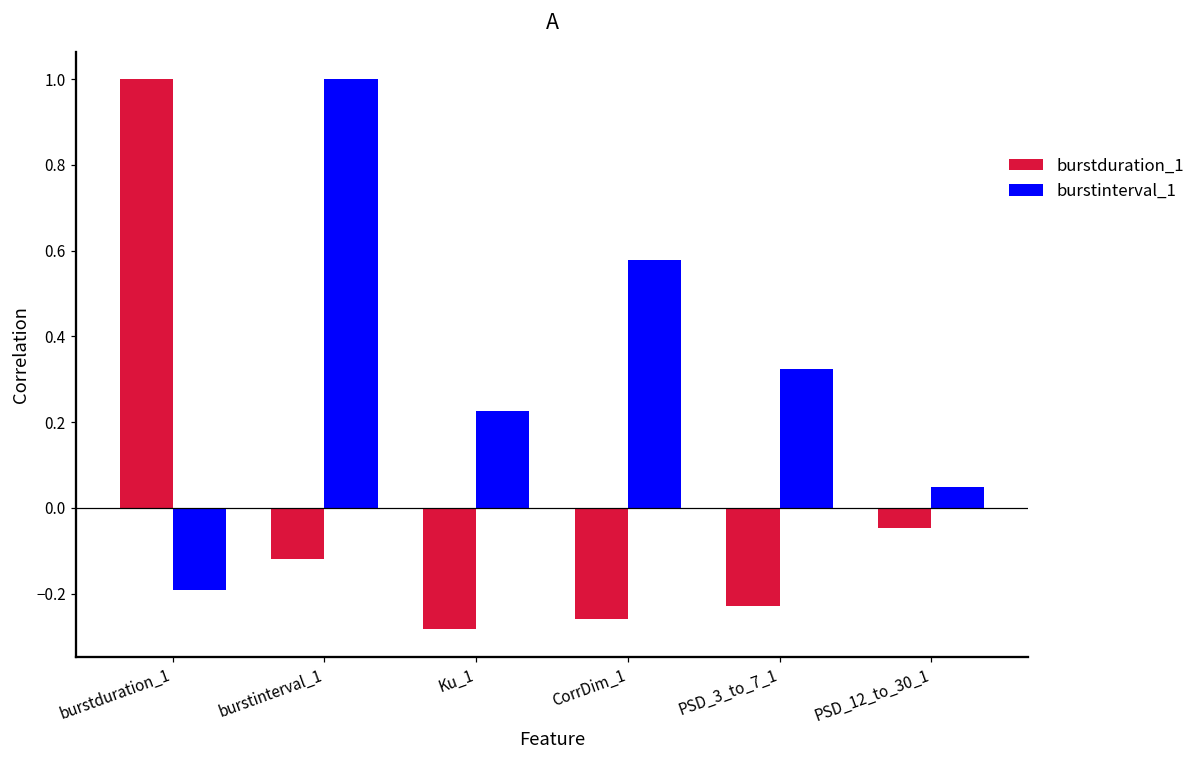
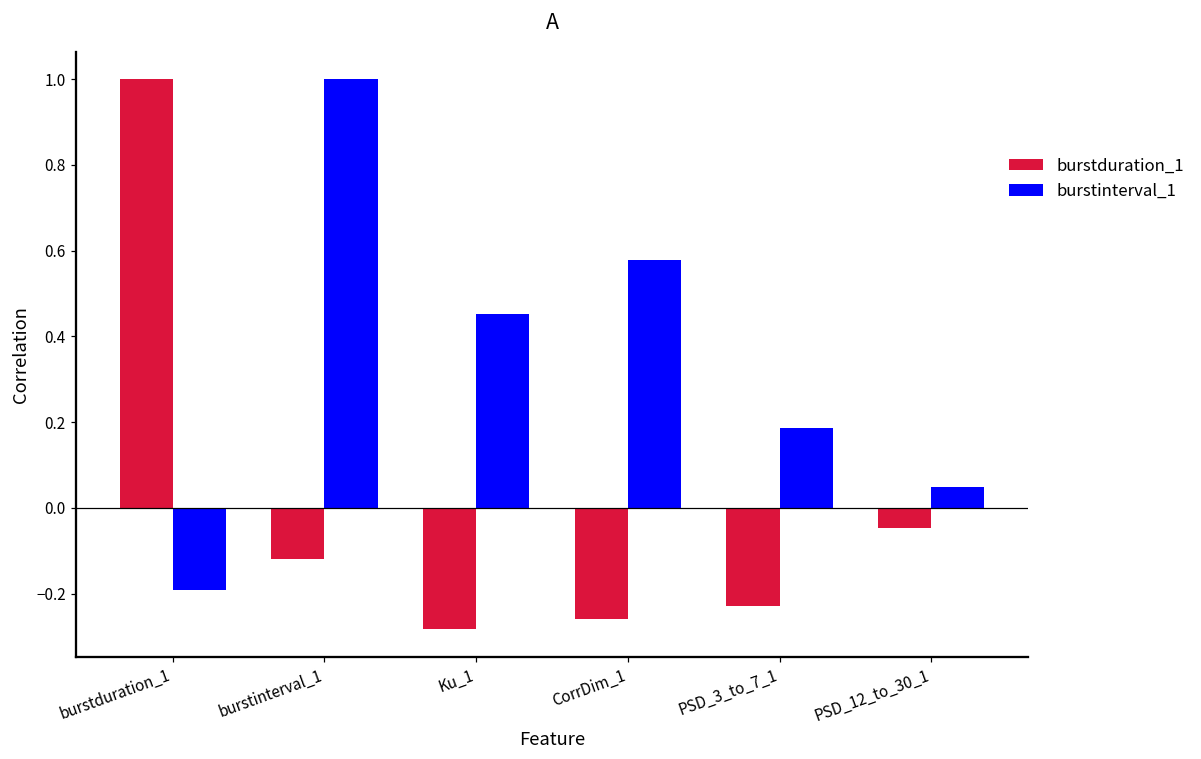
burstinterval_1, Ku_1: 0.23 -> 0.45
burstinterval_1, PSD_3_to_7_1: 0.32 -> 0.19
